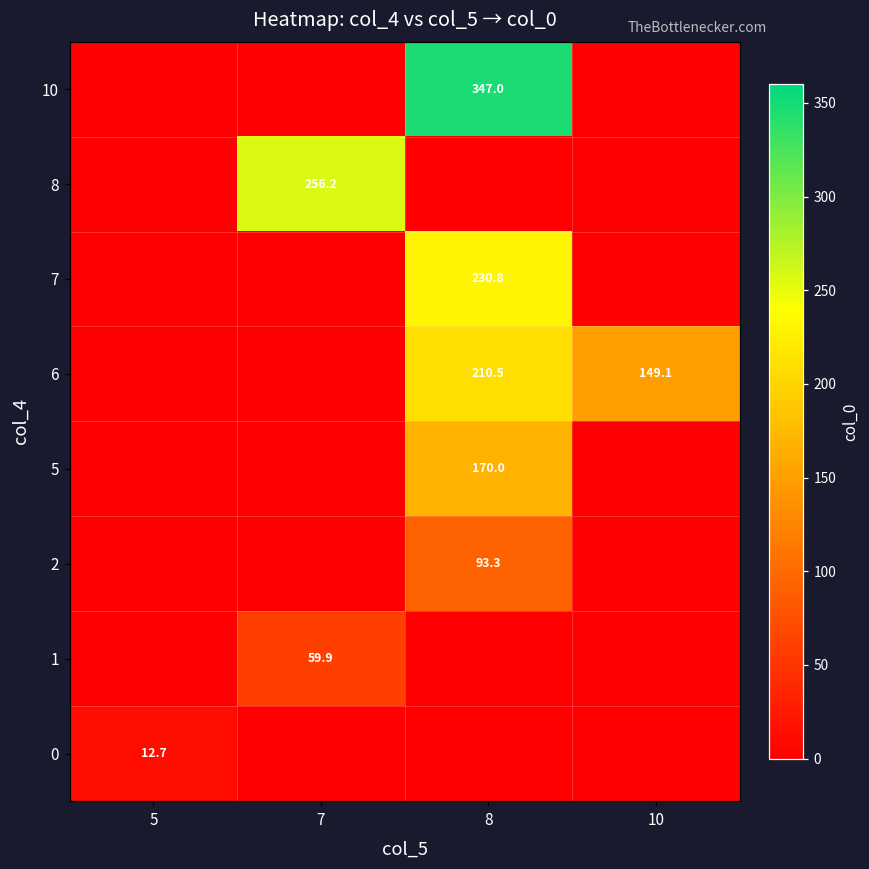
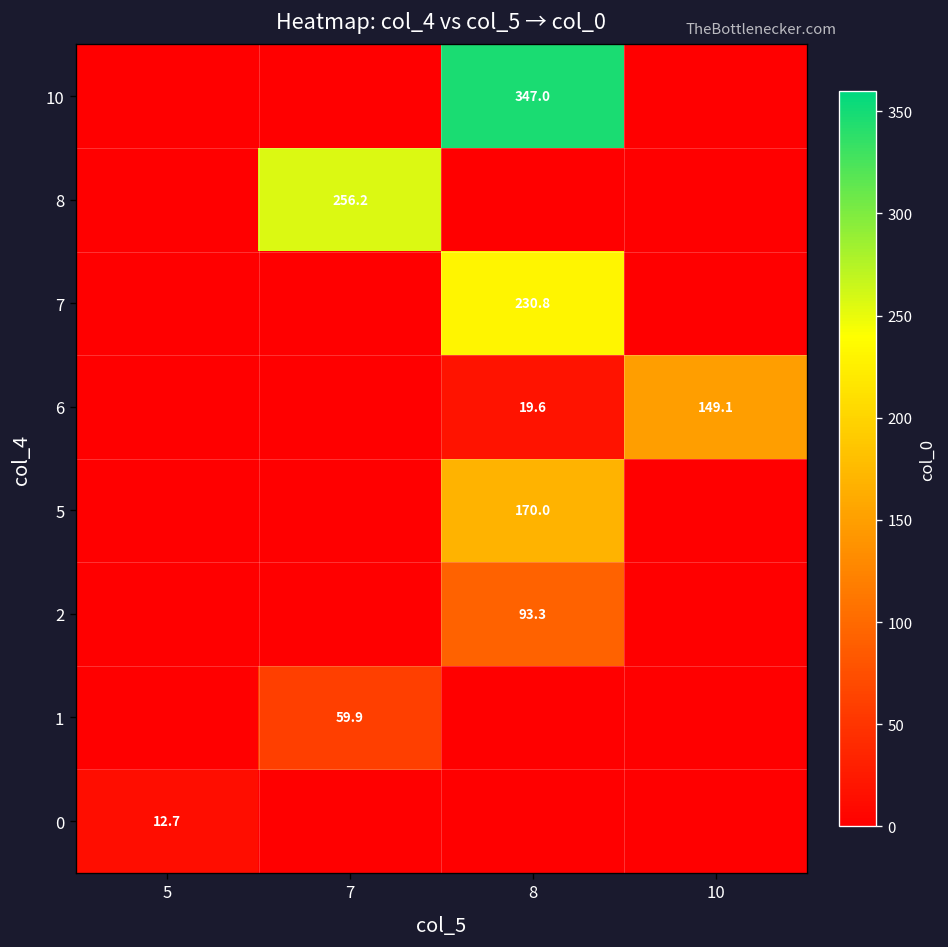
6, 8: 210.5 -> 19.6
